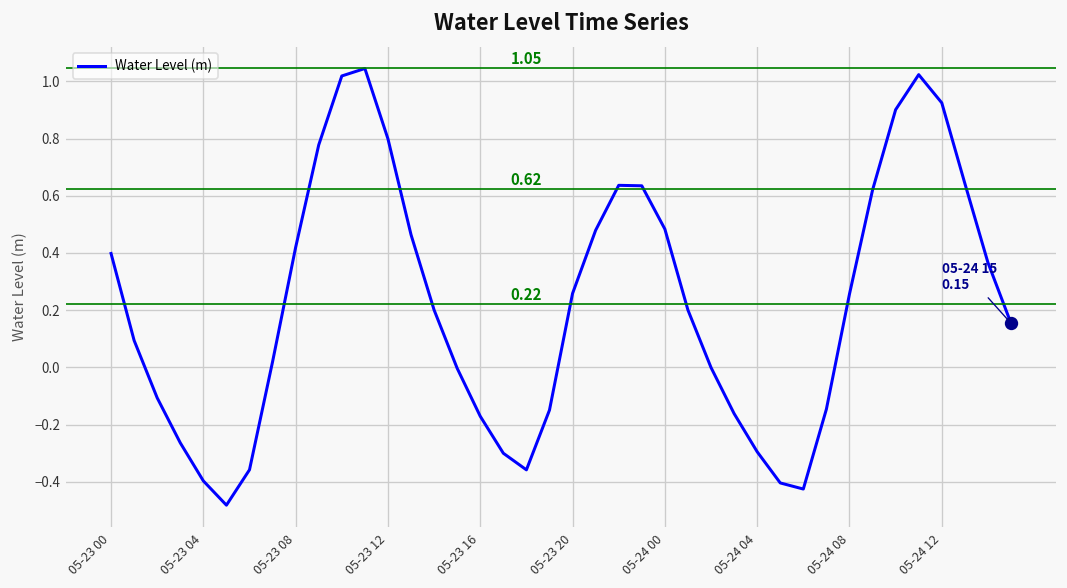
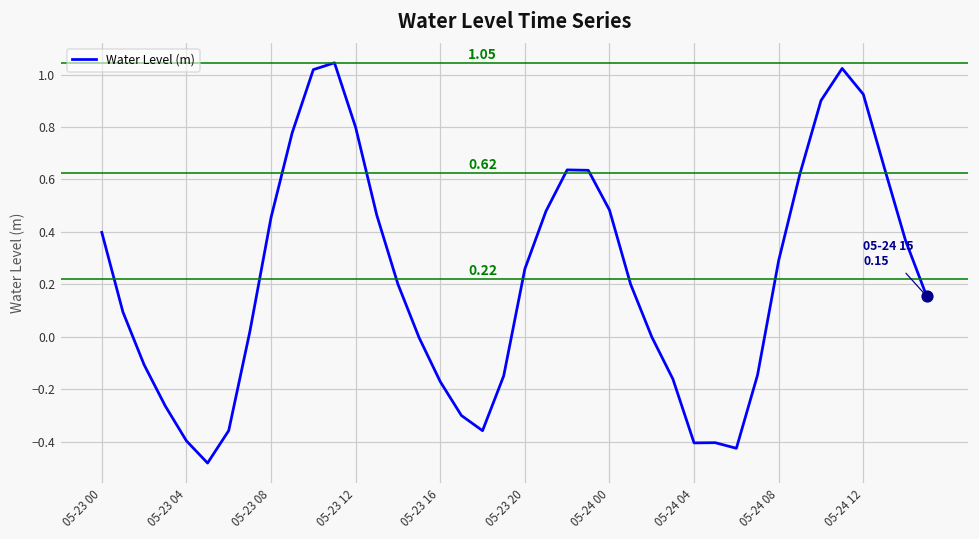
Water Level (m), 05-23 08: 0.42 -> 0.45
Water Level (m), 05-24 04: -0.30 -> -0.41
Water Level (m), 05-24 08: 0.26 -> 0.29
